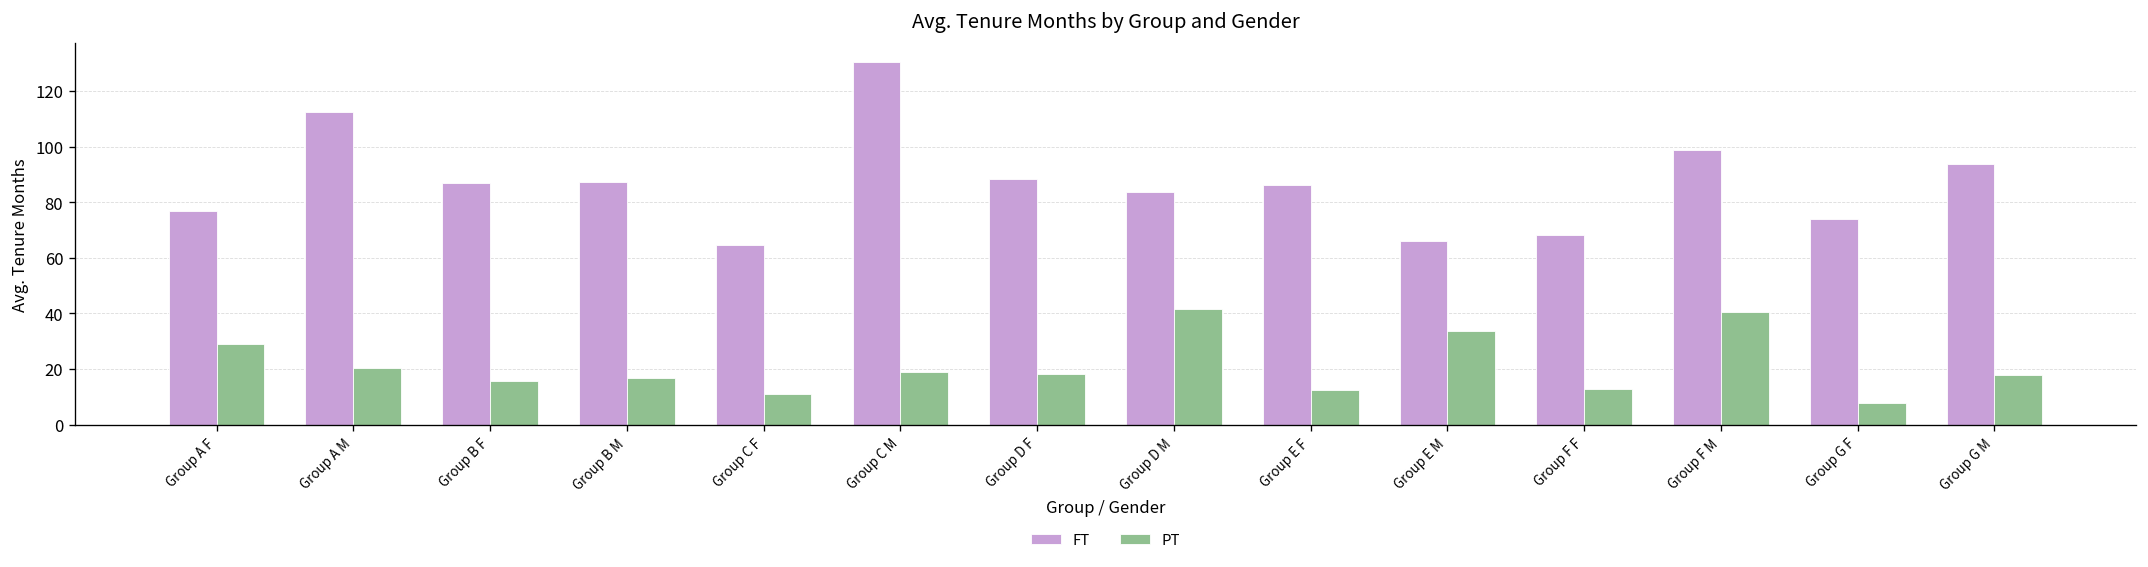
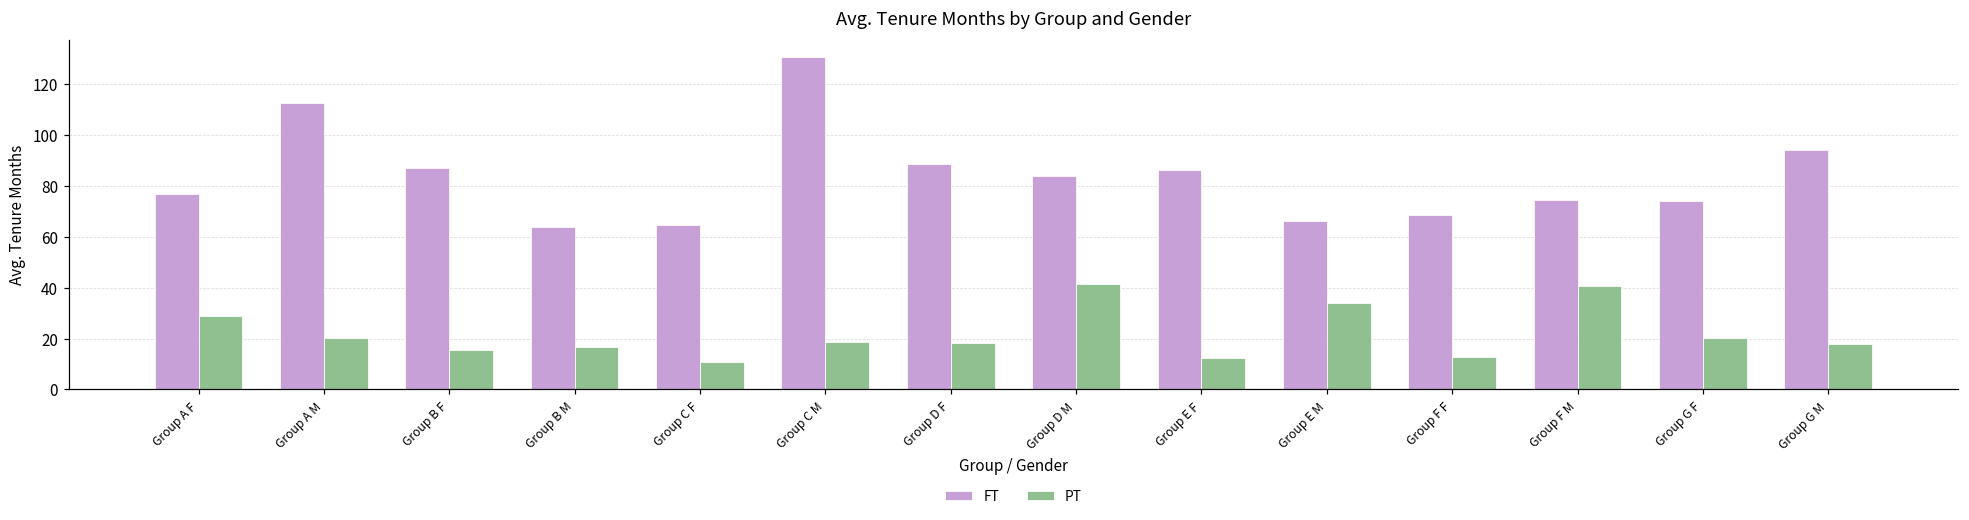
FT, Group B M: 87 -> 64
FT, Group F M: 99 -> 74
PT, Group G F: 8 -> 20
